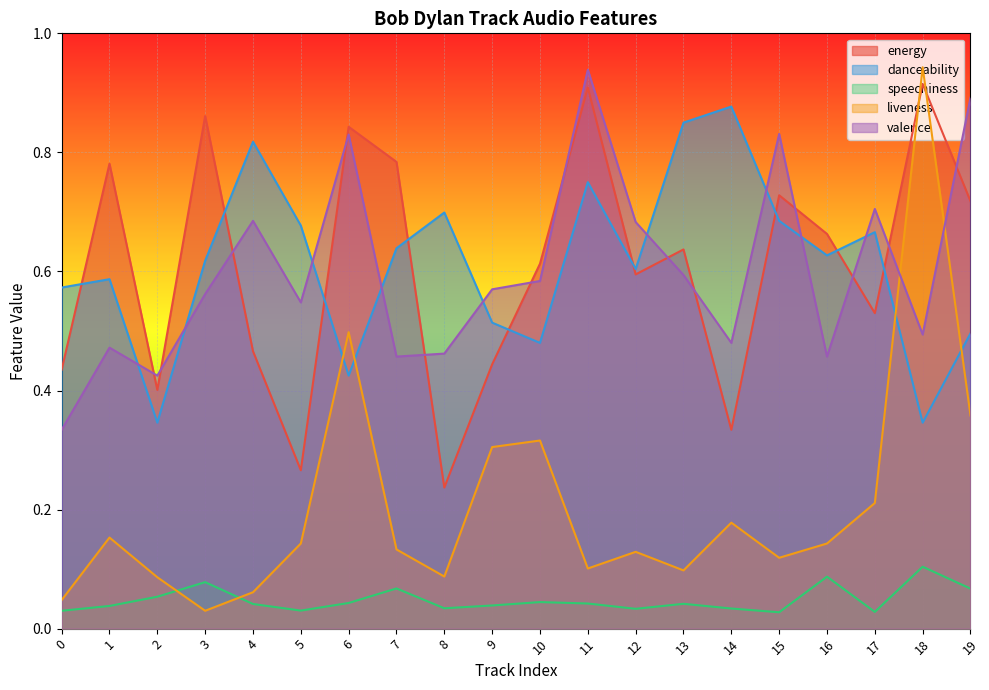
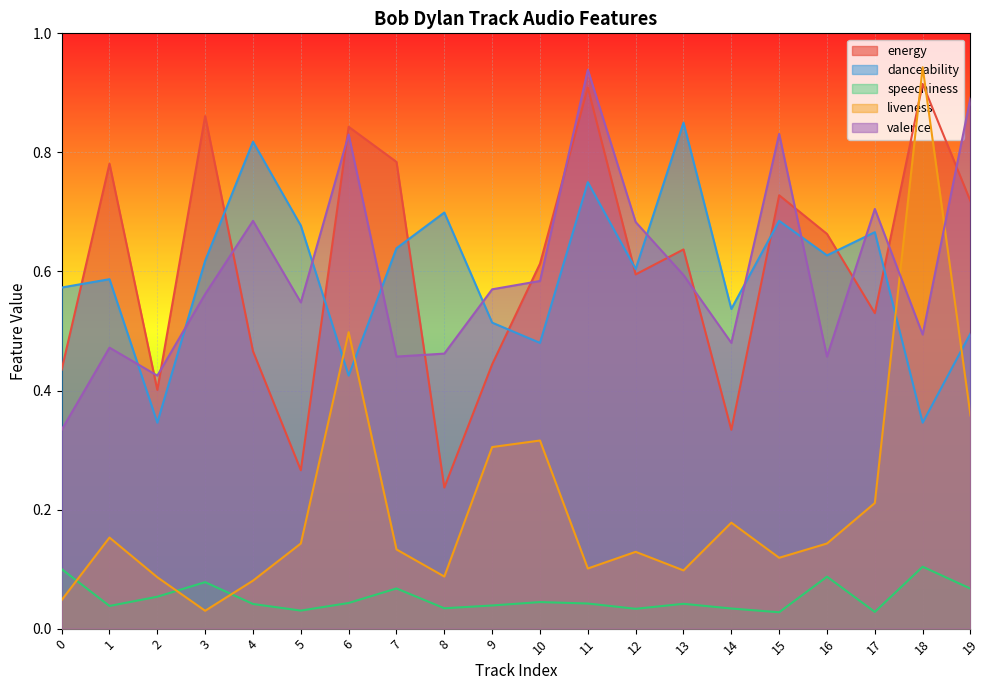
speechiness, 0: 0.03 -> 0.10
liveness, 4: 0.06 -> 0.08
danceability, 14: 0.88 -> 0.54
